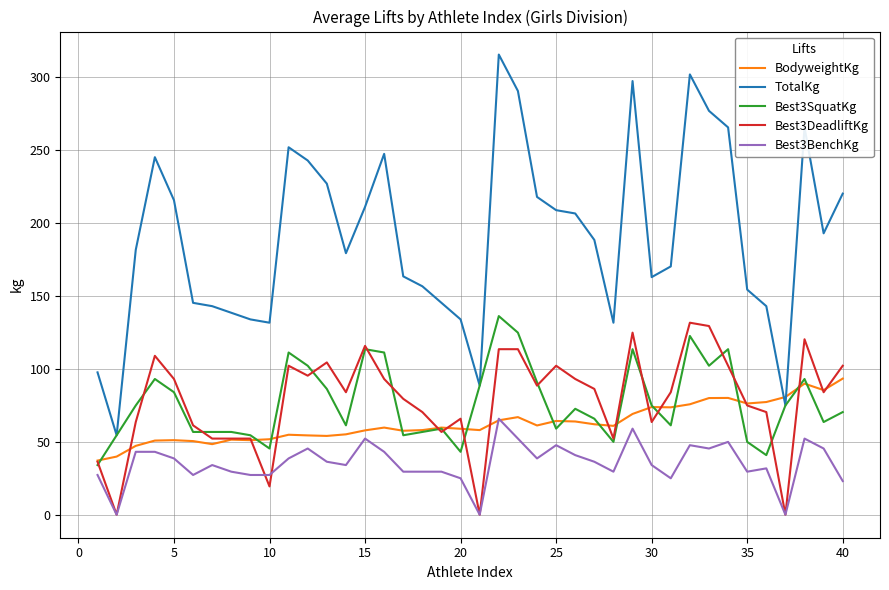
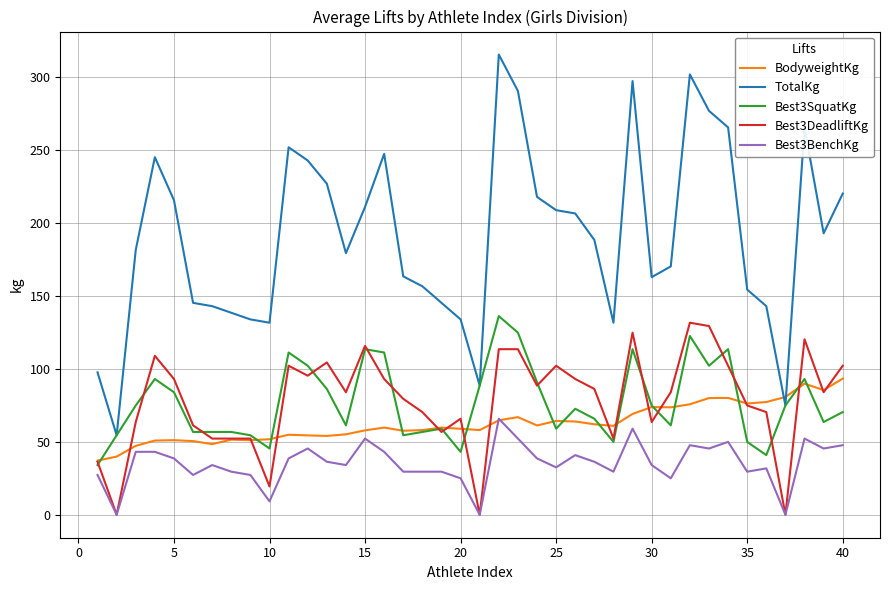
Best3BenchKg, 10: 27 -> 9
Best3BenchKg, 25: 48 -> 32
Best3BenchKg, 40: 23 -> 48
